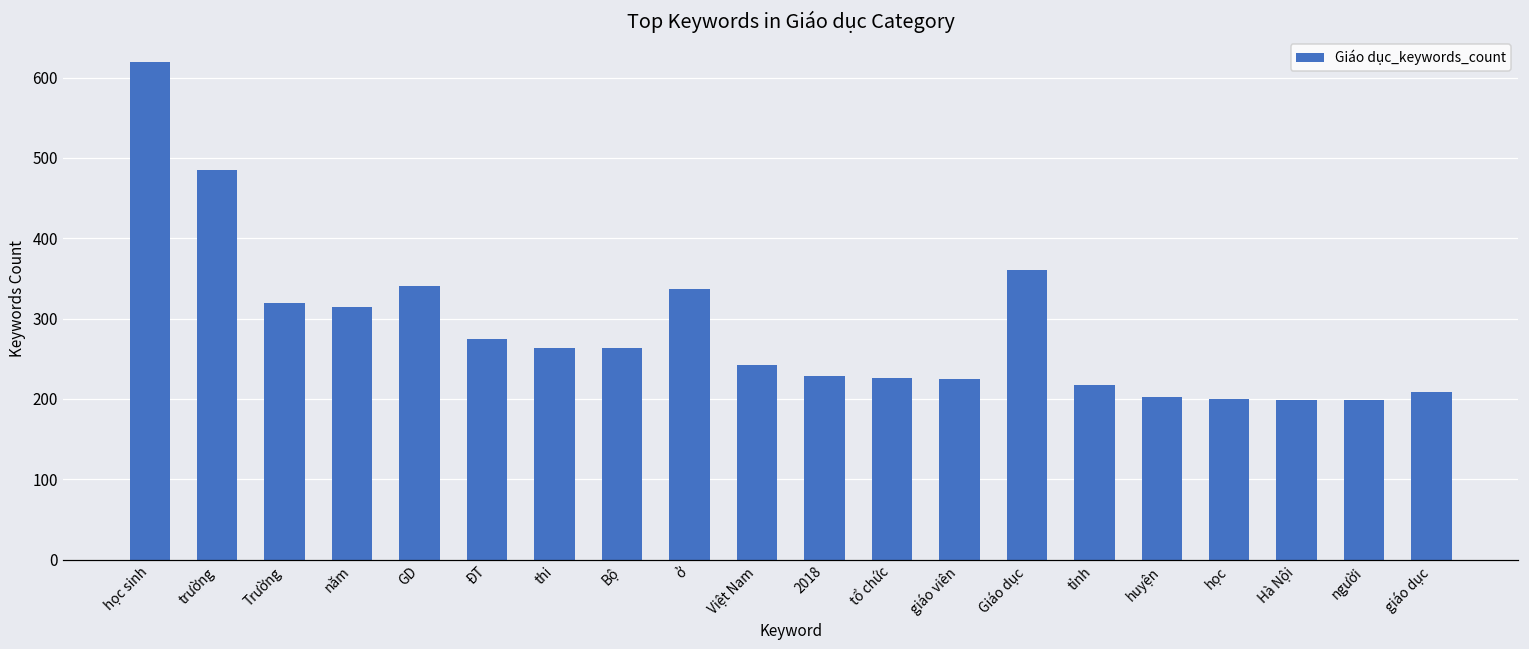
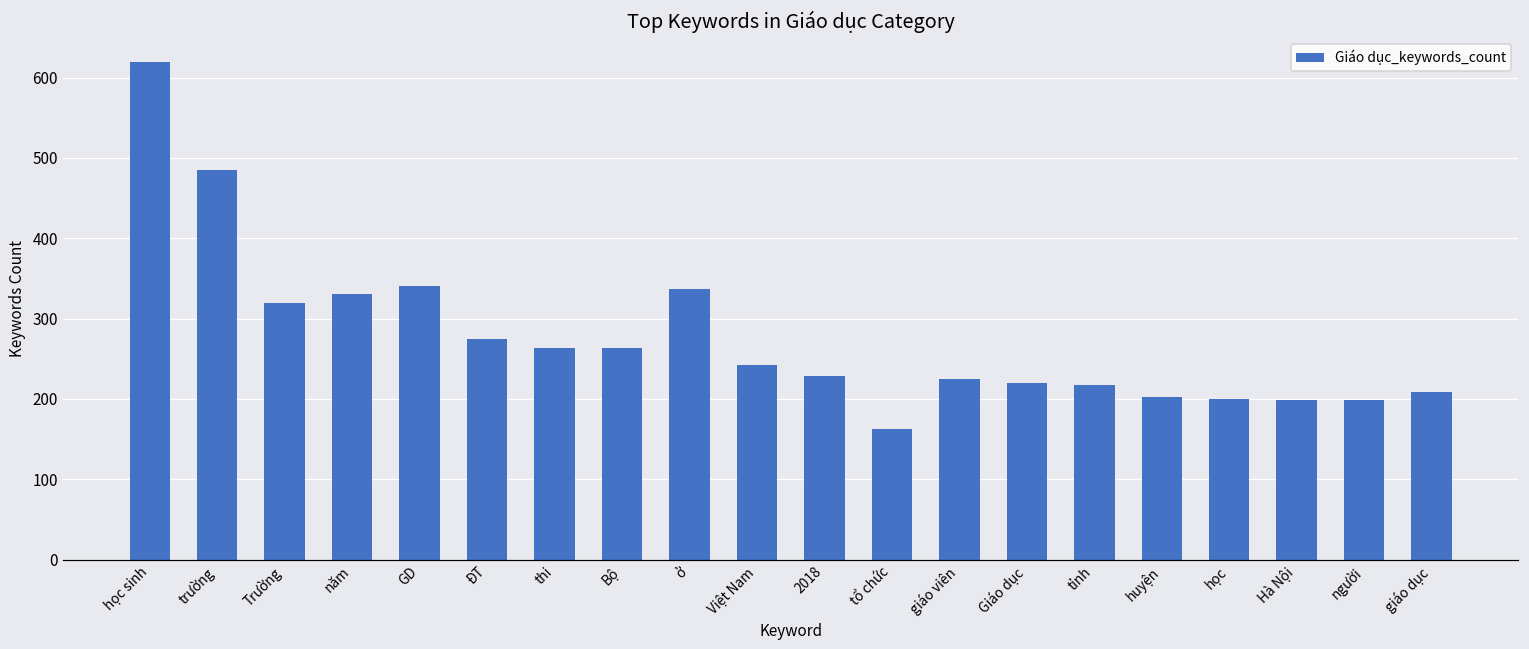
năm: 320 -> 330
tổ chức: 230 -> 160
Giáo dục: 360 -> 220
